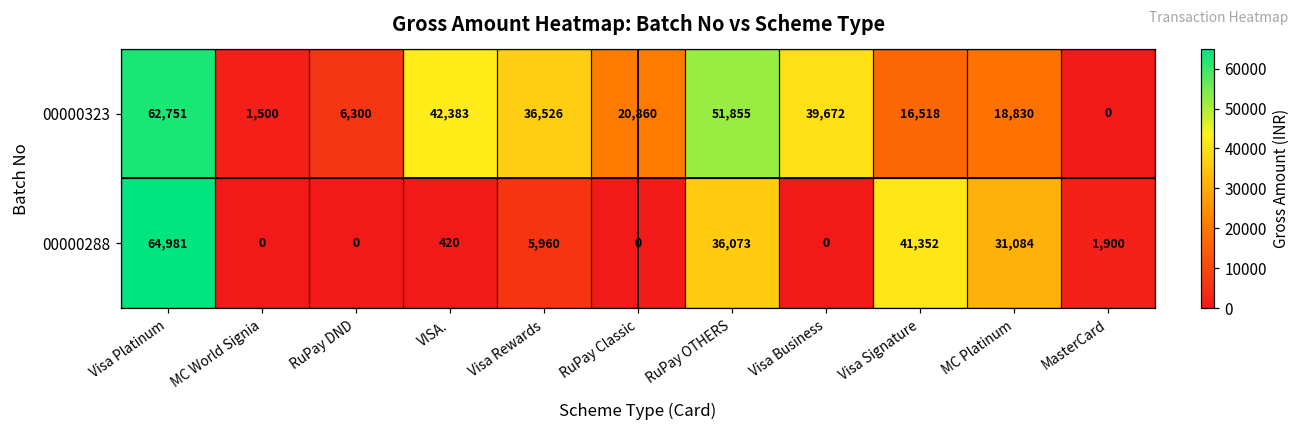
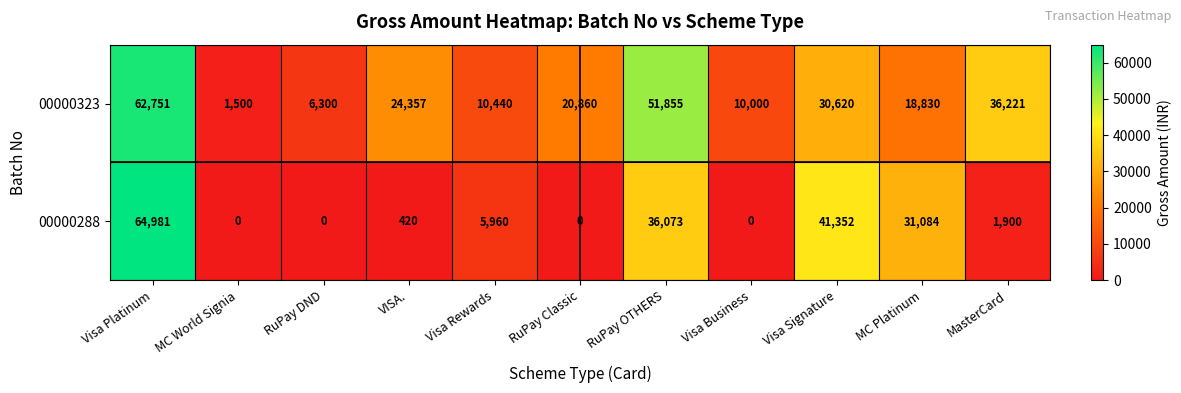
00000323, VISA.: 42,383 -> 24,357
00000323, Visa Rewards: 36,526 -> 10,440
00000323, Visa Business: 39,672 -> 10,000
00000323, Visa Signature: 16,518 -> 30,620
00000323, MasterCard: 0 -> 36,221
